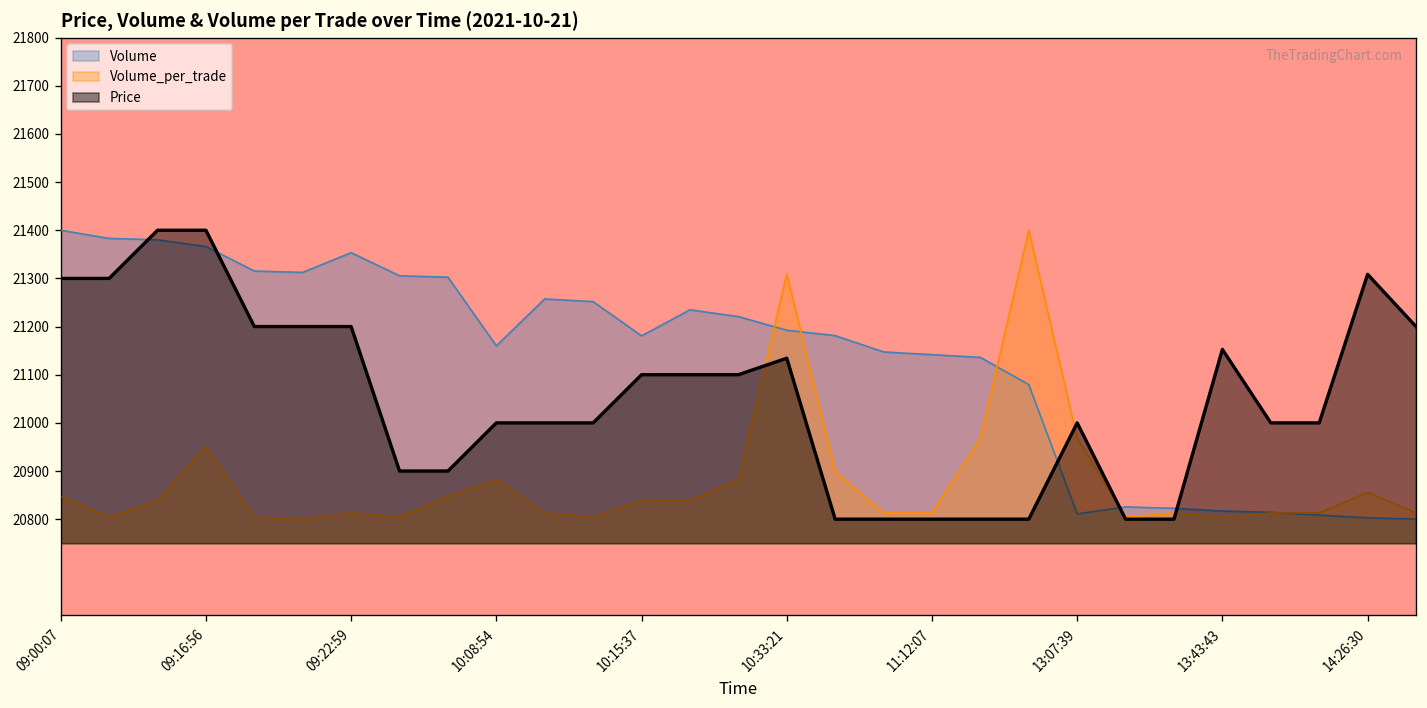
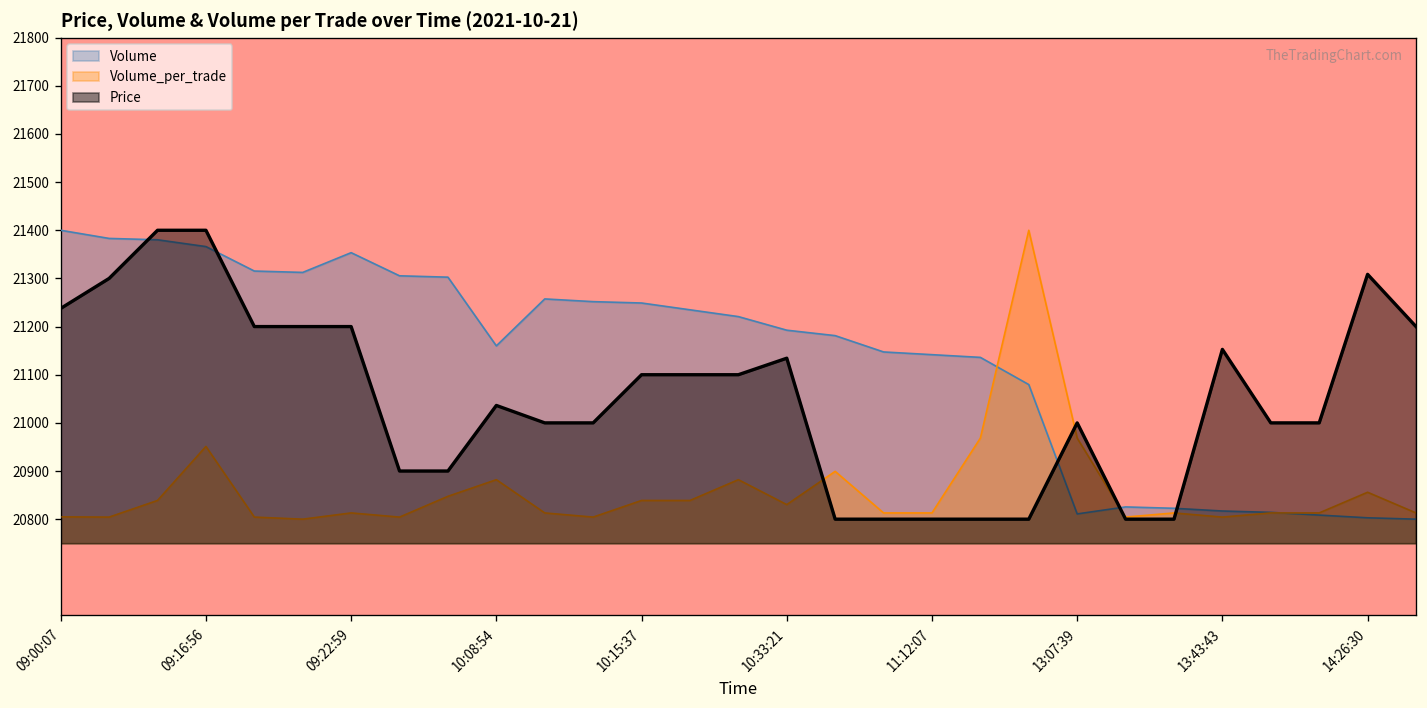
Volume_per_trade, 09:00:07: 20850 -> 20800
Price, 09:00:07: 21300 -> 21240
Price, 10:08:54: 21000 -> 21040
Volume, 10:15:37: 21180 -> 21250
Volume_per_trade, 10:33:21: 21310 -> 20830
